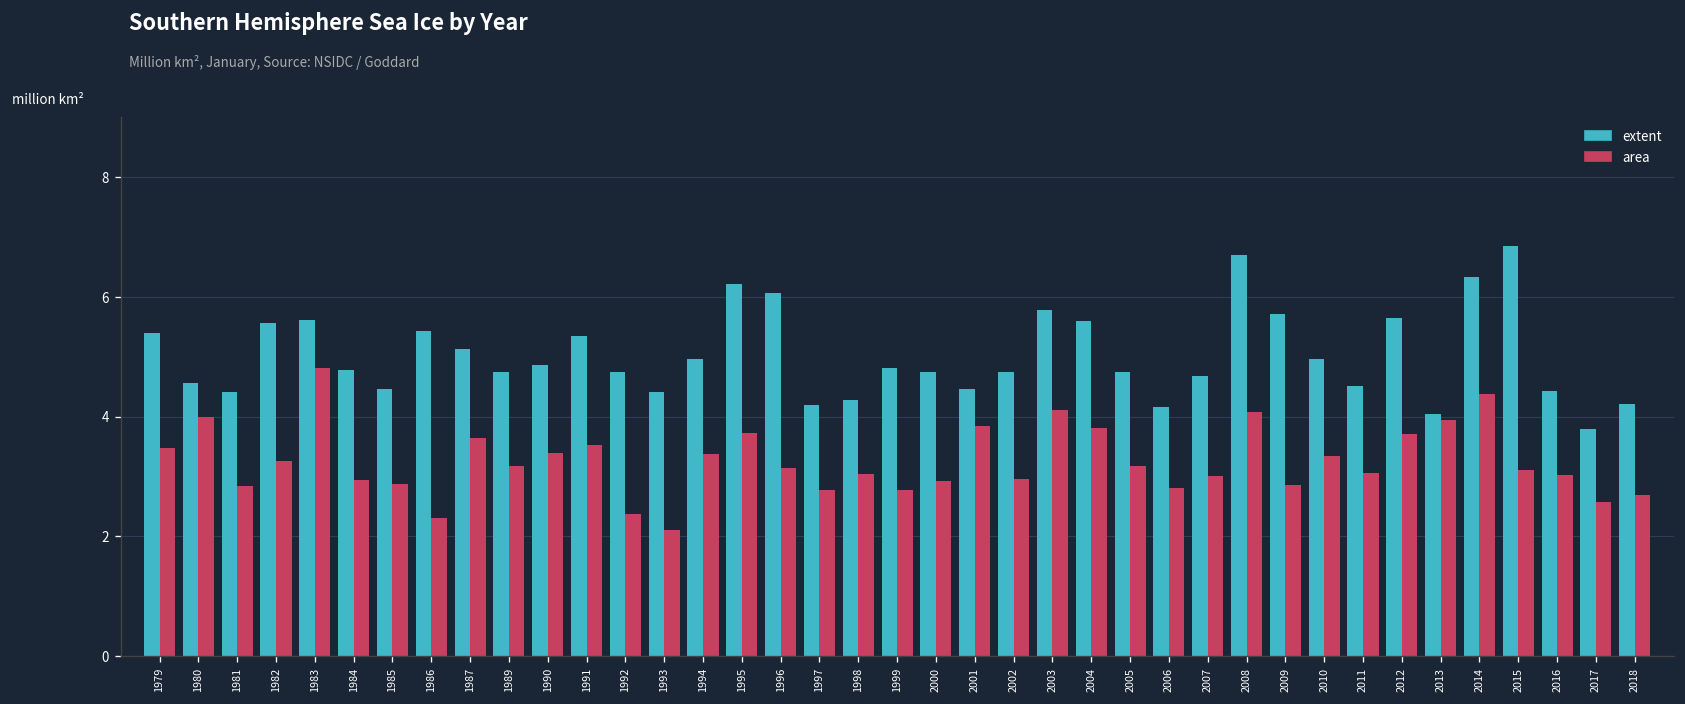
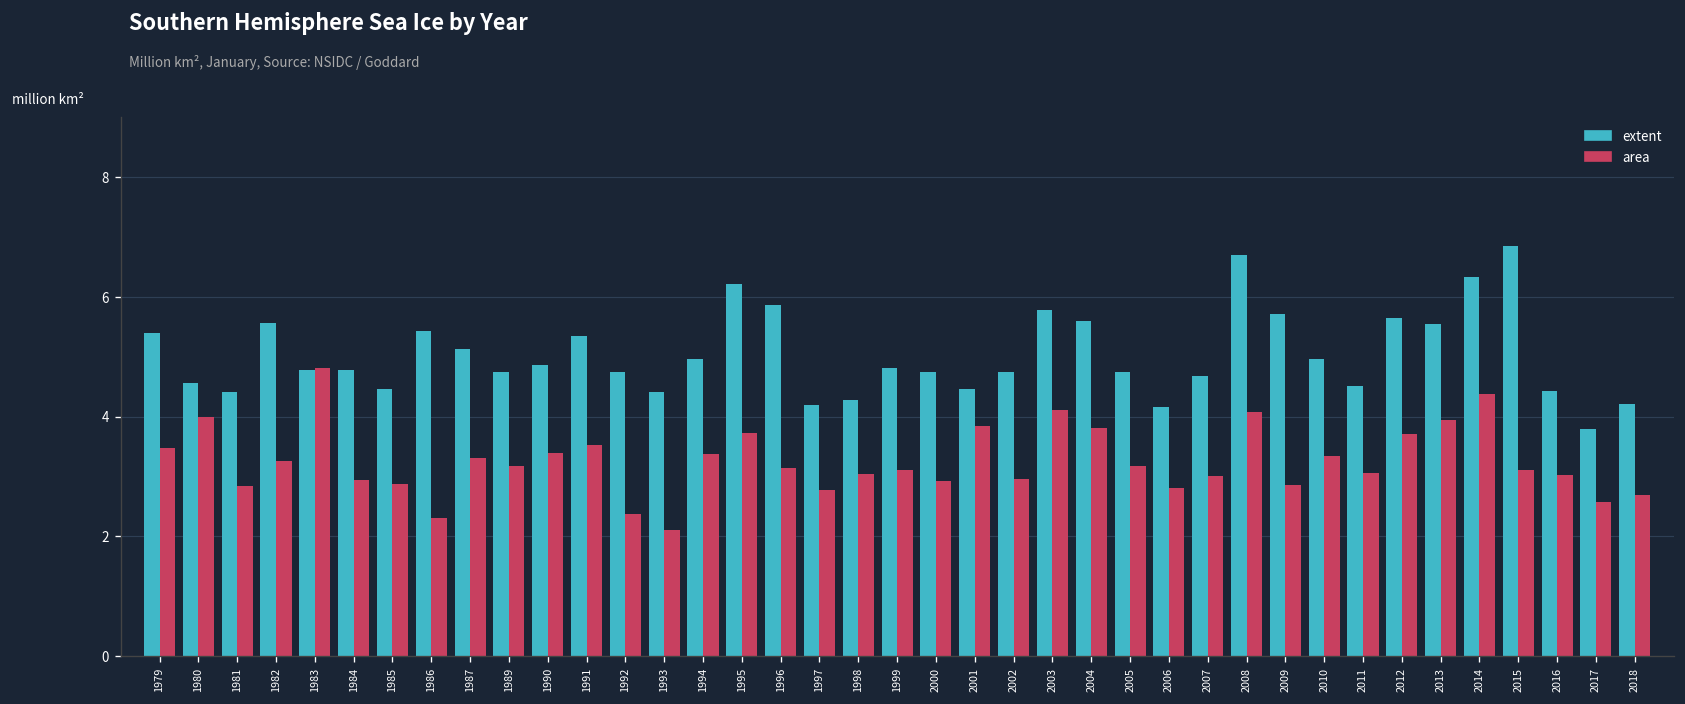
extent, 1983: 5.6 -> 4.8
area, 1987: 3.6 -> 3.3
extent, 1996: 6.1 -> 5.9
area, 1999: 2.8 -> 3.1
extent, 2013: 4.0 -> 5.5
